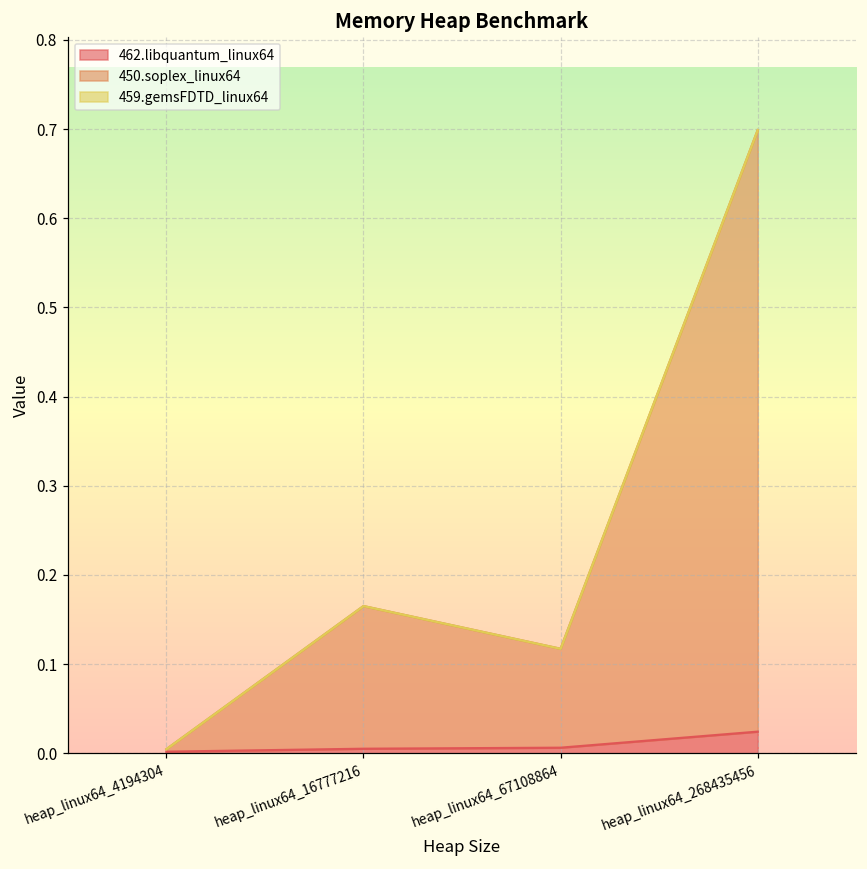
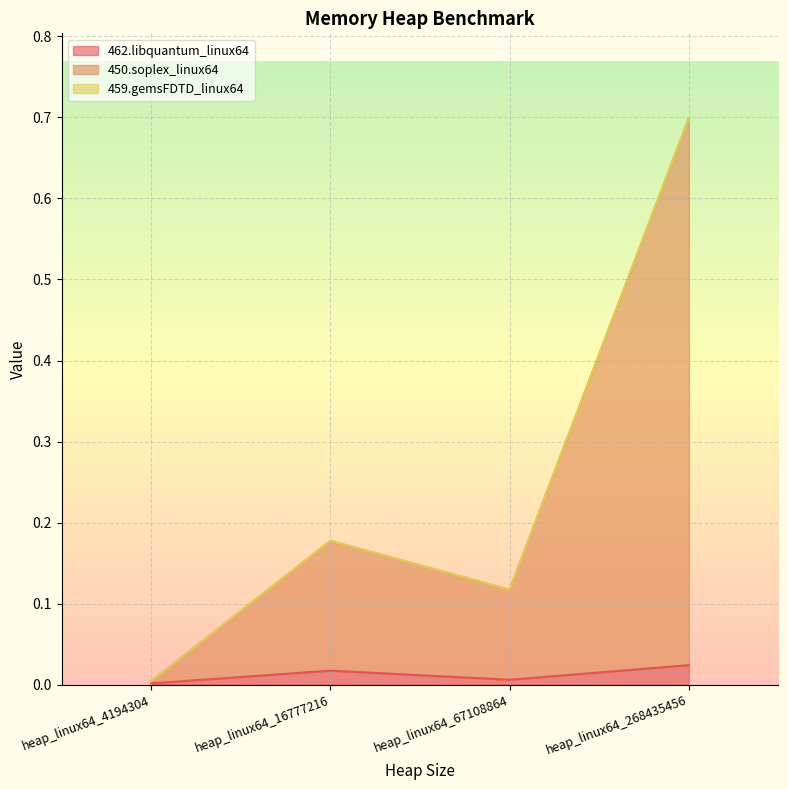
462.libquantum_linux64, heap_linux64_16777216: 0.00 -> 0.02
